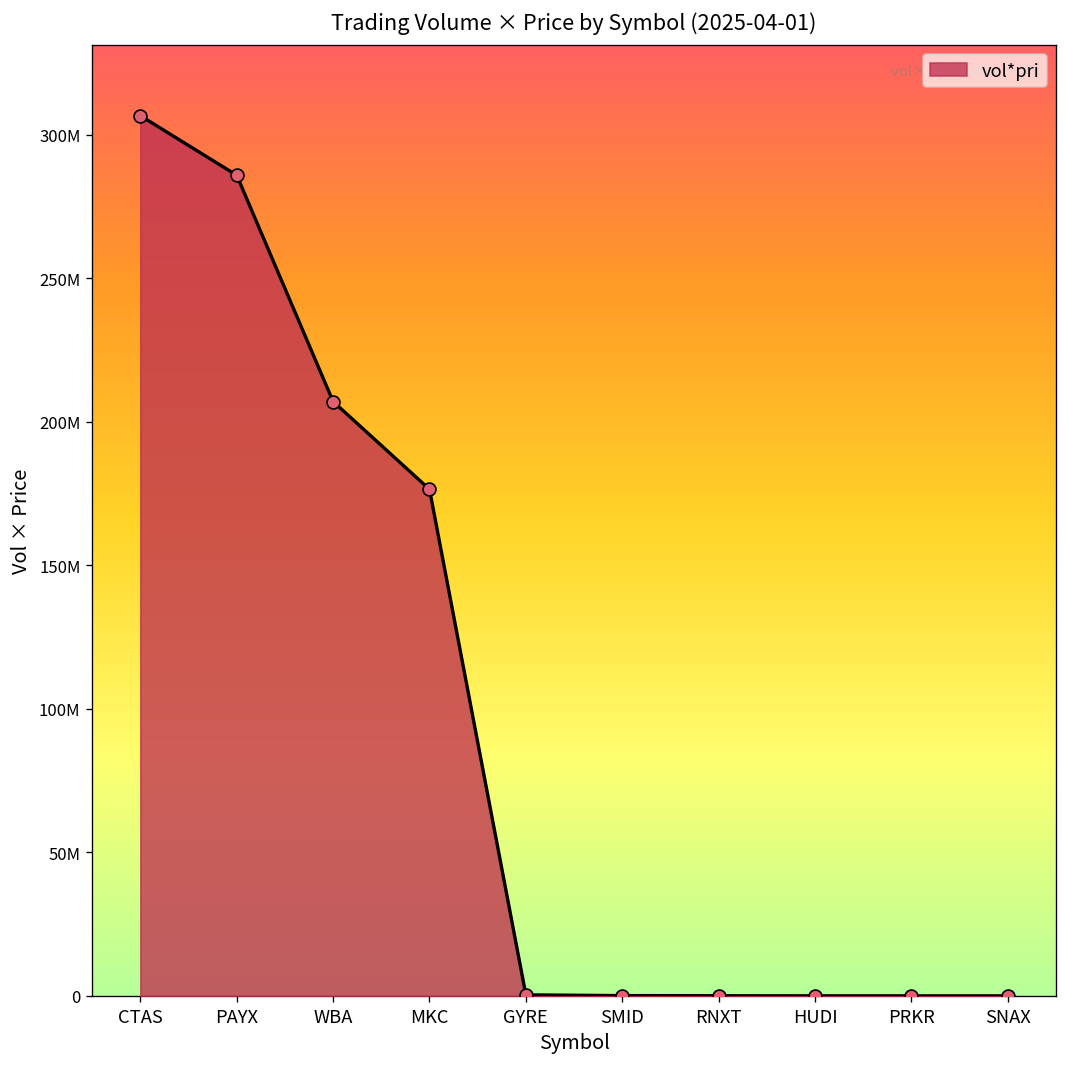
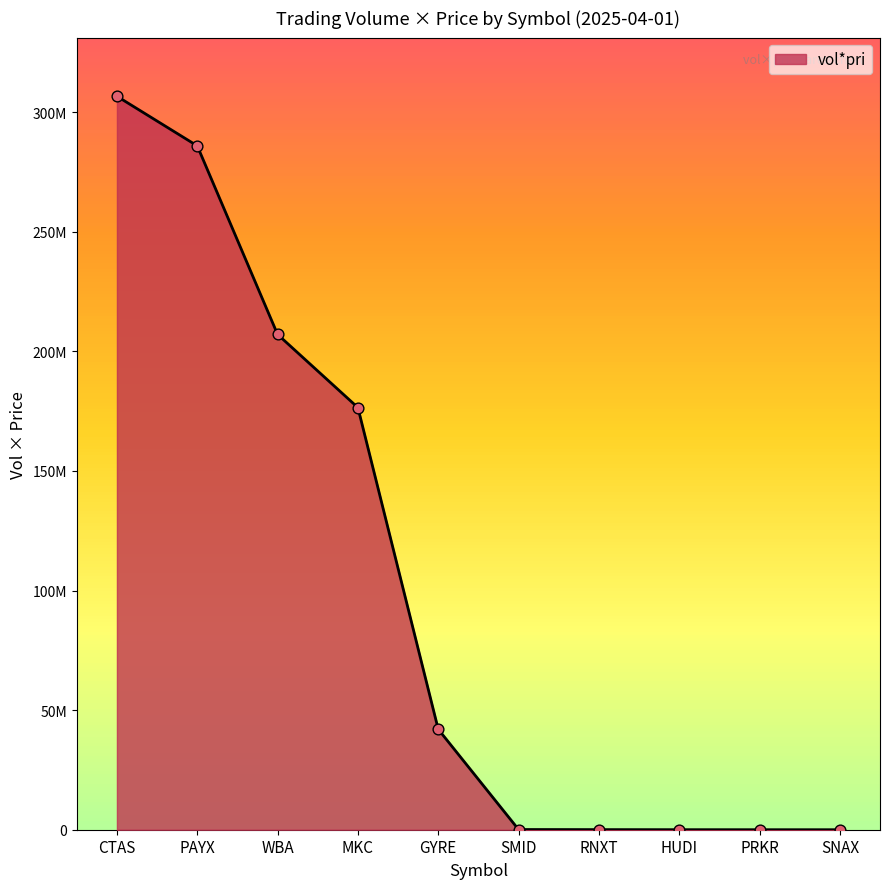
GYRE: 0 -> 42000000
